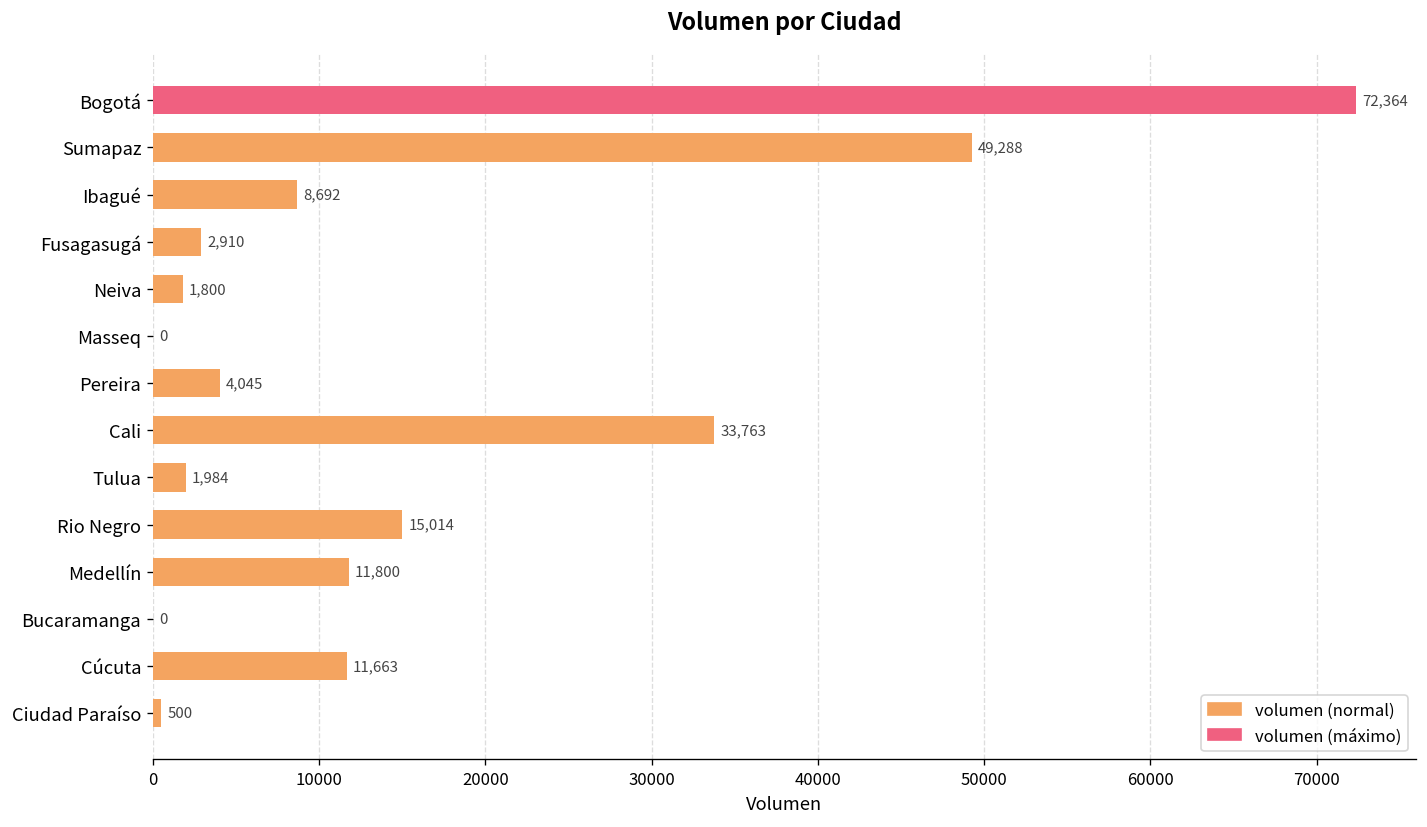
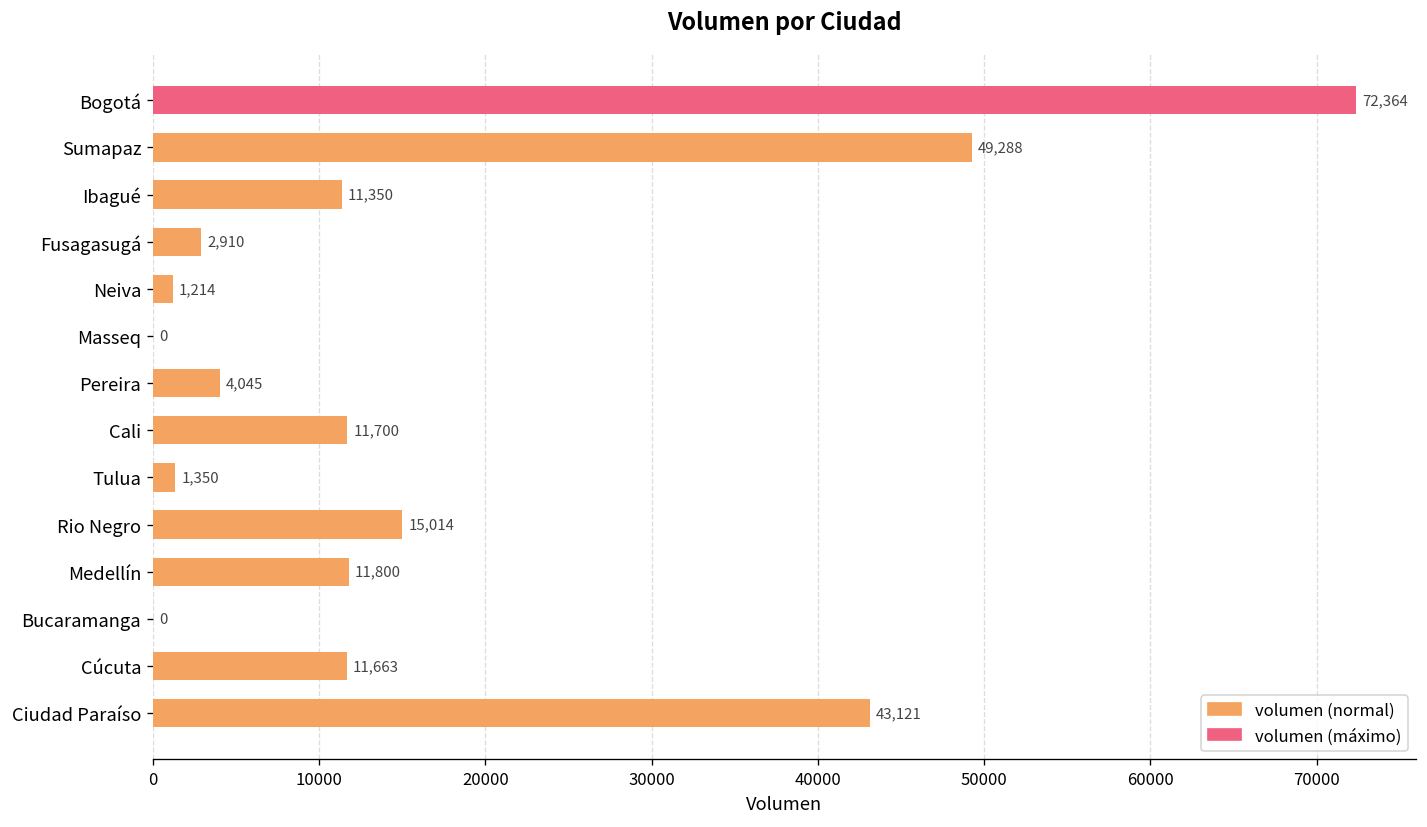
Ibagué: 8,692 -> 11,350
Neiva: 1,800 -> 1,214
Cali: 33,763 -> 11,700
Tulua: 1,984 -> 1,350
Ciudad Paraíso: 500 -> 43,121
